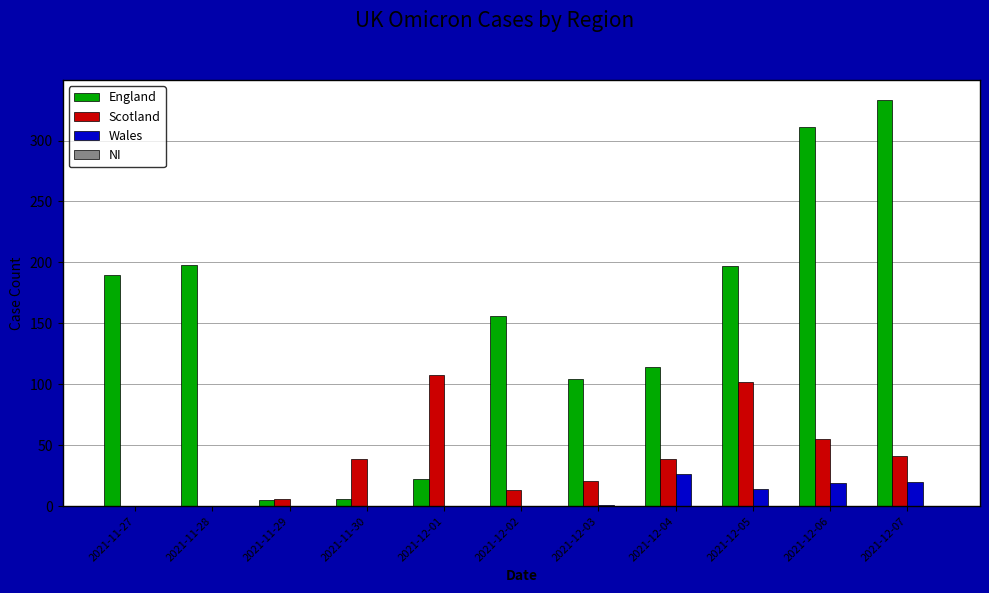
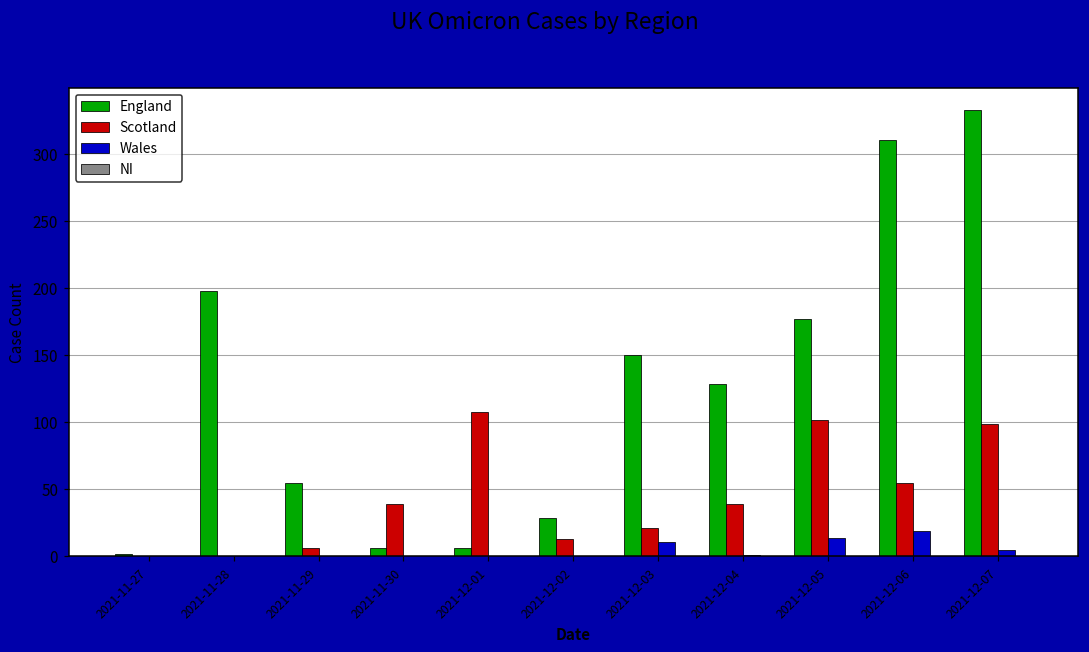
England, 2021-11-27: 190 -> 2
England, 2021-11-29: 5 -> 55
England, 2021-12-01: 22 -> 6
England, 2021-12-02: 156 -> 29
England, 2021-12-03: 104 -> 150
Wales, 2021-12-03: 1 -> 11
England, 2021-12-04: 114 -> 129
Wales, 2021-12-04: 26 -> 1
England, 2021-12-05: 197 -> 177
Scotland, 2021-12-07: 41 -> 99
Wales, 2021-12-07: 20 -> 5
